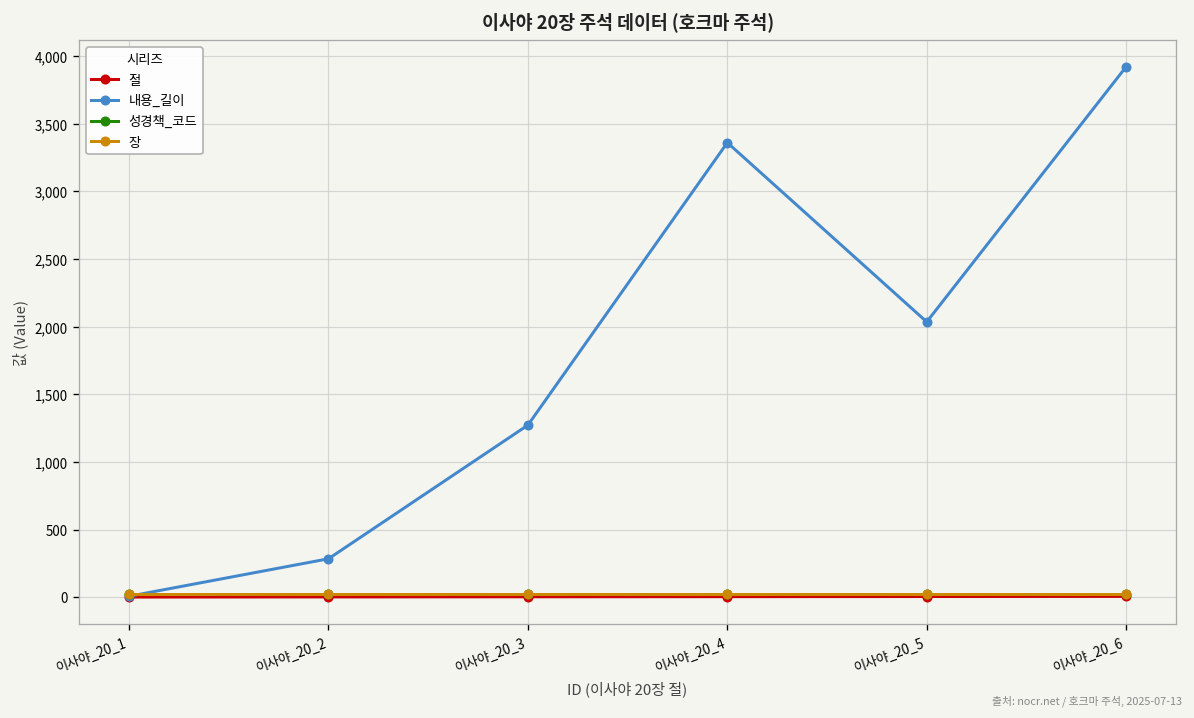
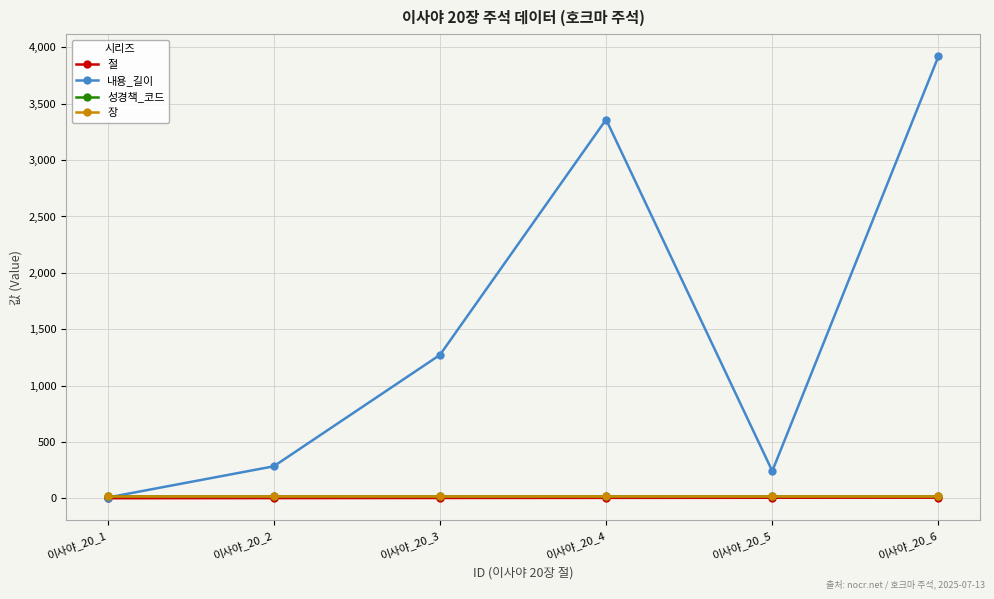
내용_길이, 이사야_20_5: 2,040 -> 240
